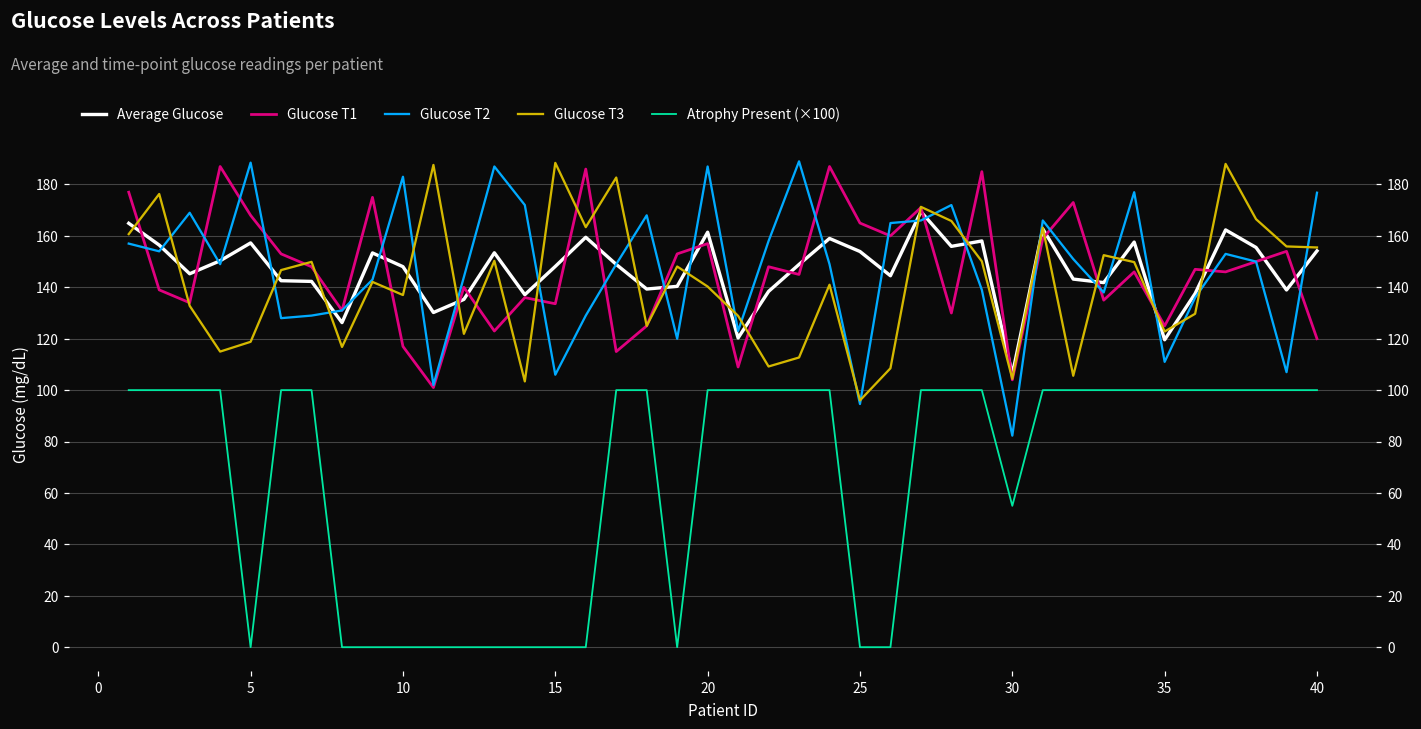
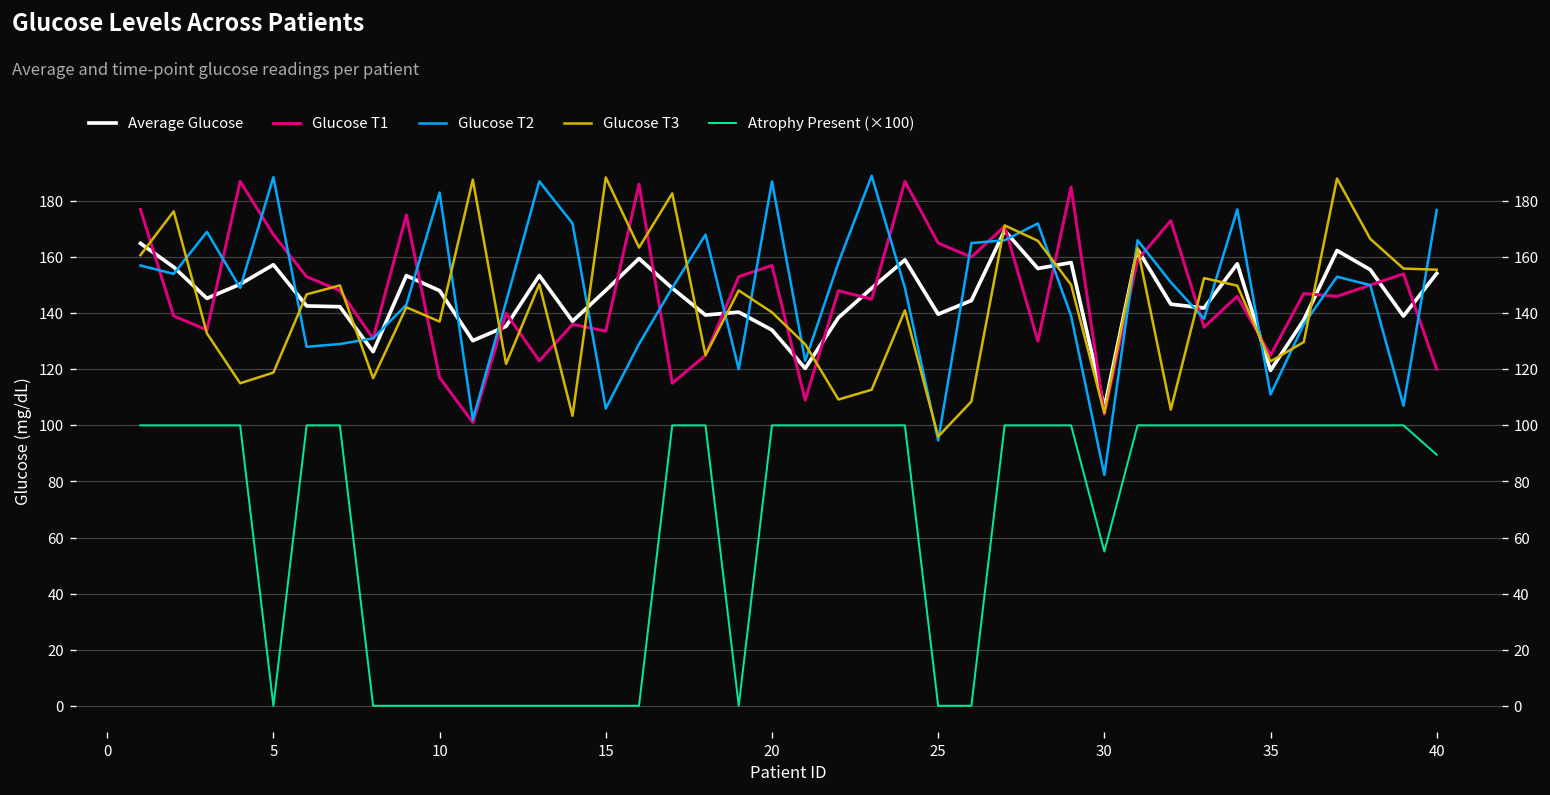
Average Glucose, 20: 161 -> 134
Average Glucose, 25: 154 -> 140
Atrophy Present (×100), 40: 100 -> 90
